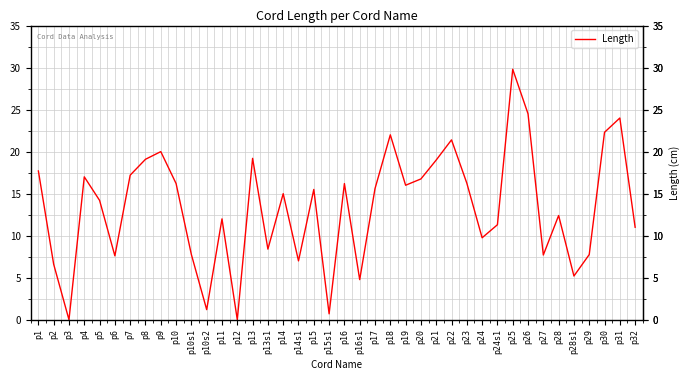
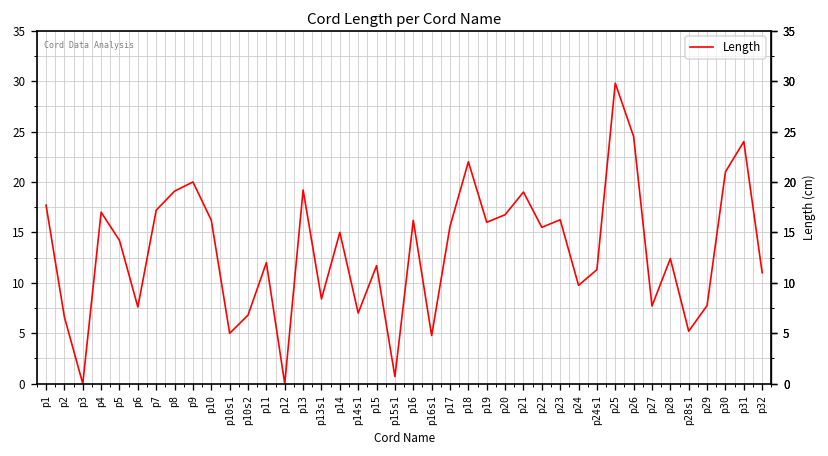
p10s1: 8 -> 5
p10s2: 1 -> 7
p15: 16 -> 12
p22: 21 -> 16
p30: 22 -> 21
